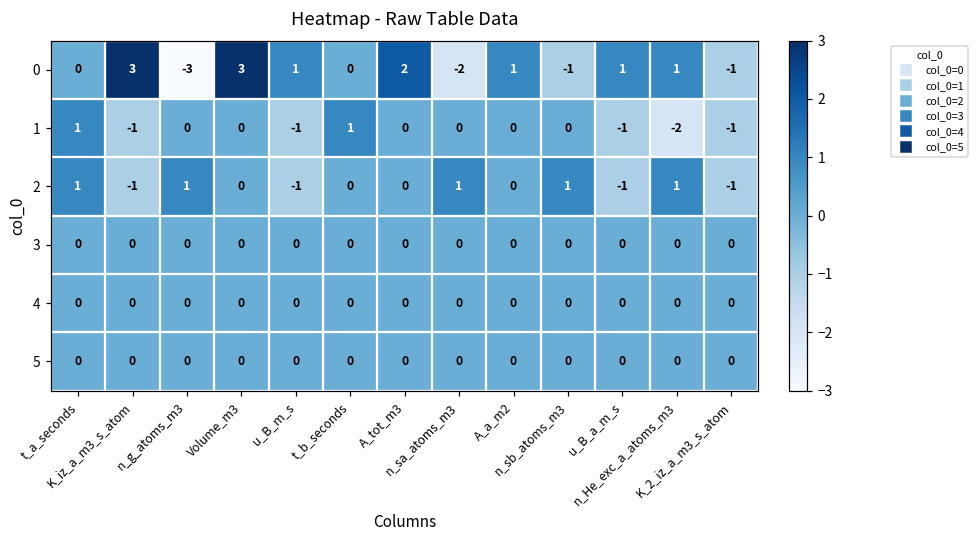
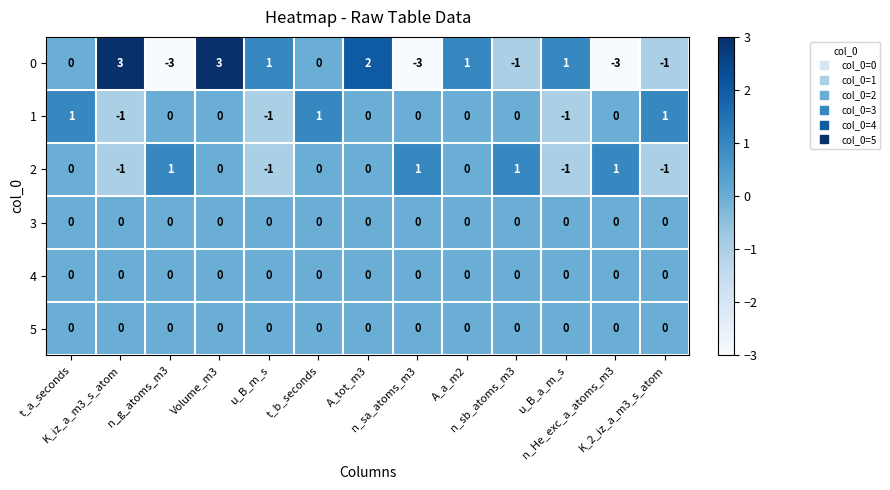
0, n_sa_atoms_m3: -2 -> -3
0, n_He_exc_a_atoms_m3: 1 -> -3
1, n_He_exc_a_atoms_m3: -2 -> 0
1, K_2_iz_a_m3_s_atom: -1 -> 1
2, t_a_seconds: 1 -> 0
